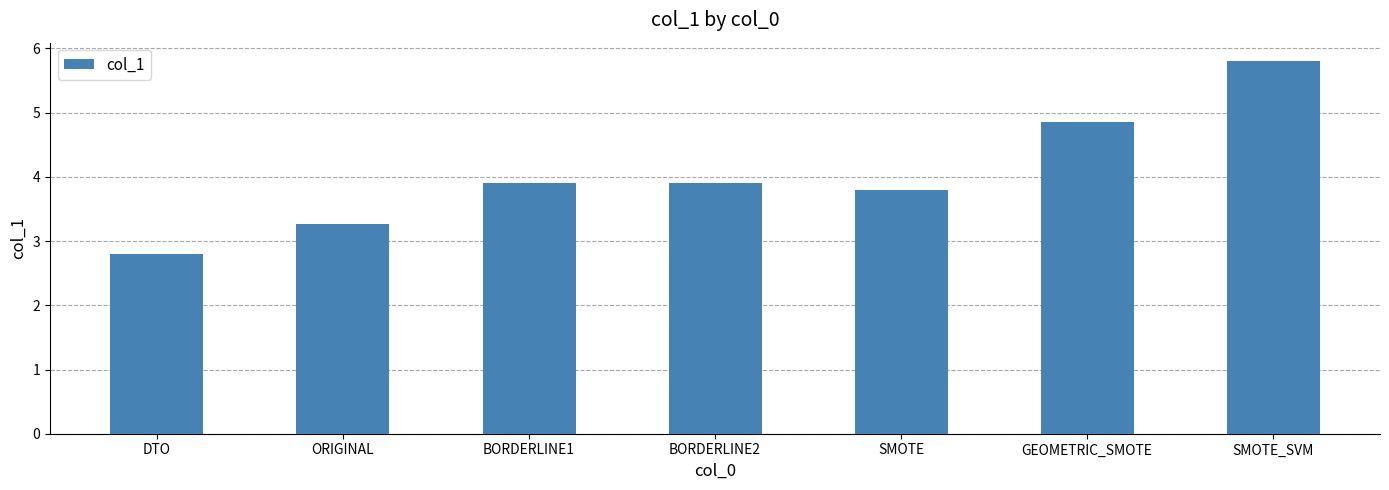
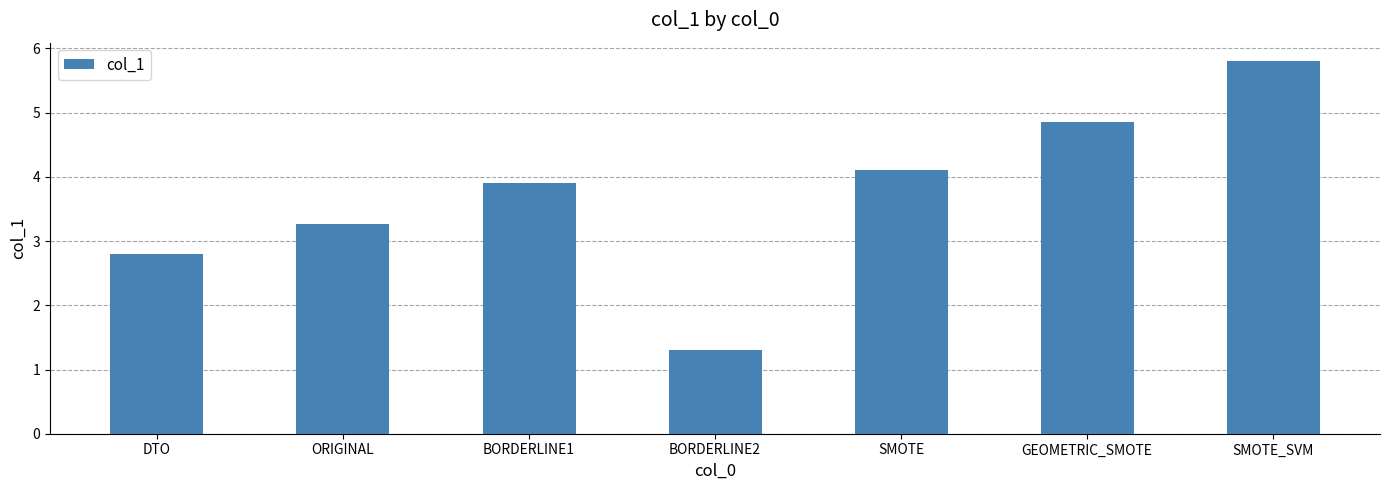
BORDERLINE2: 3.9 -> 1.3
SMOTE: 3.8 -> 4.1
